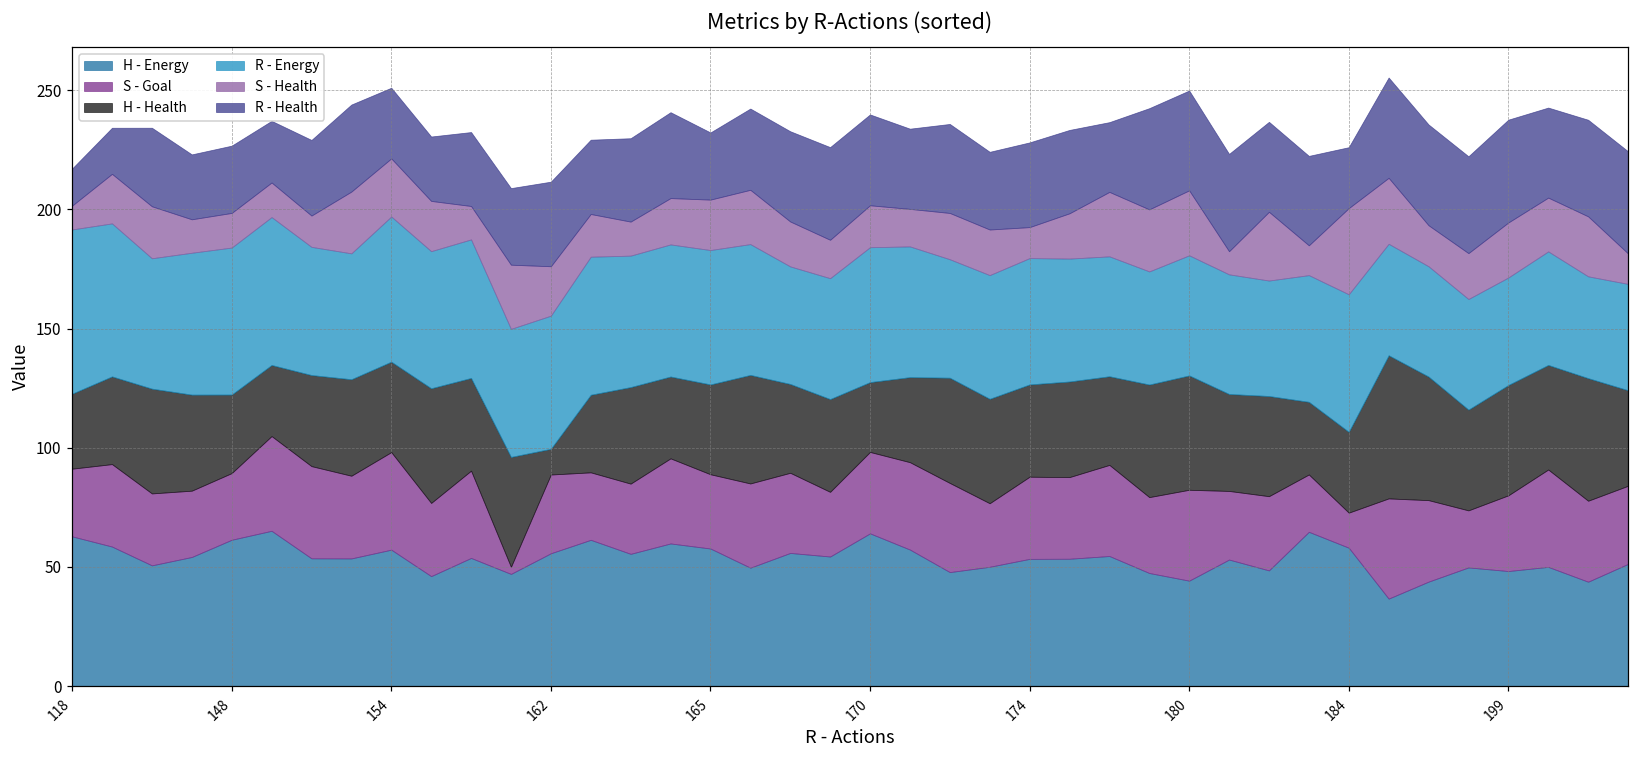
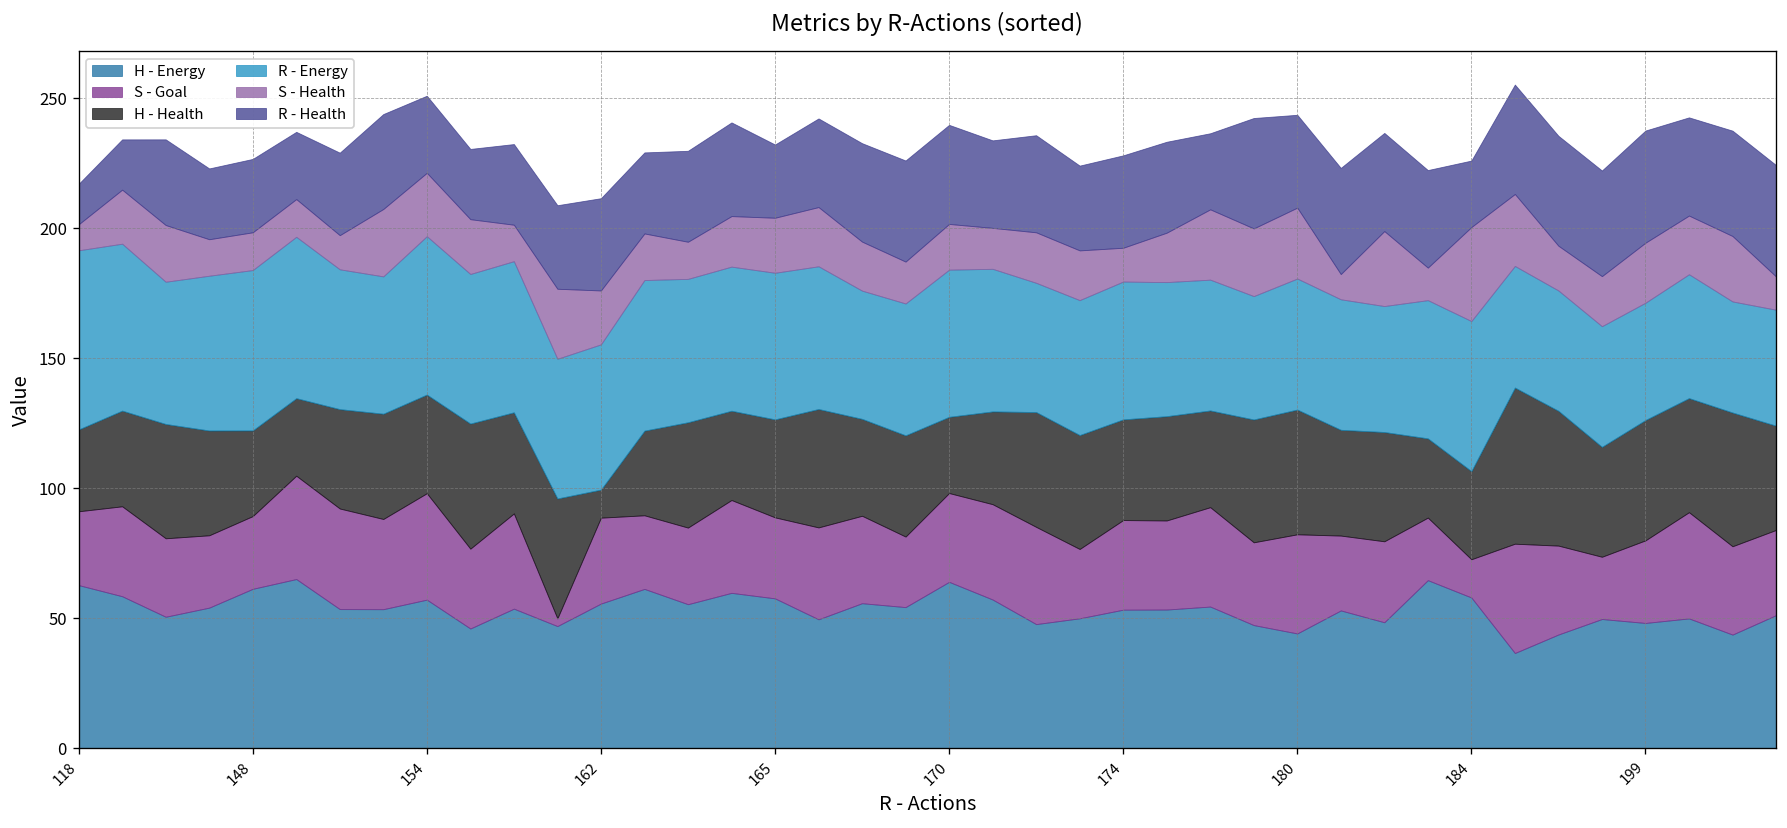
R - Health, 180: 42 -> 36
